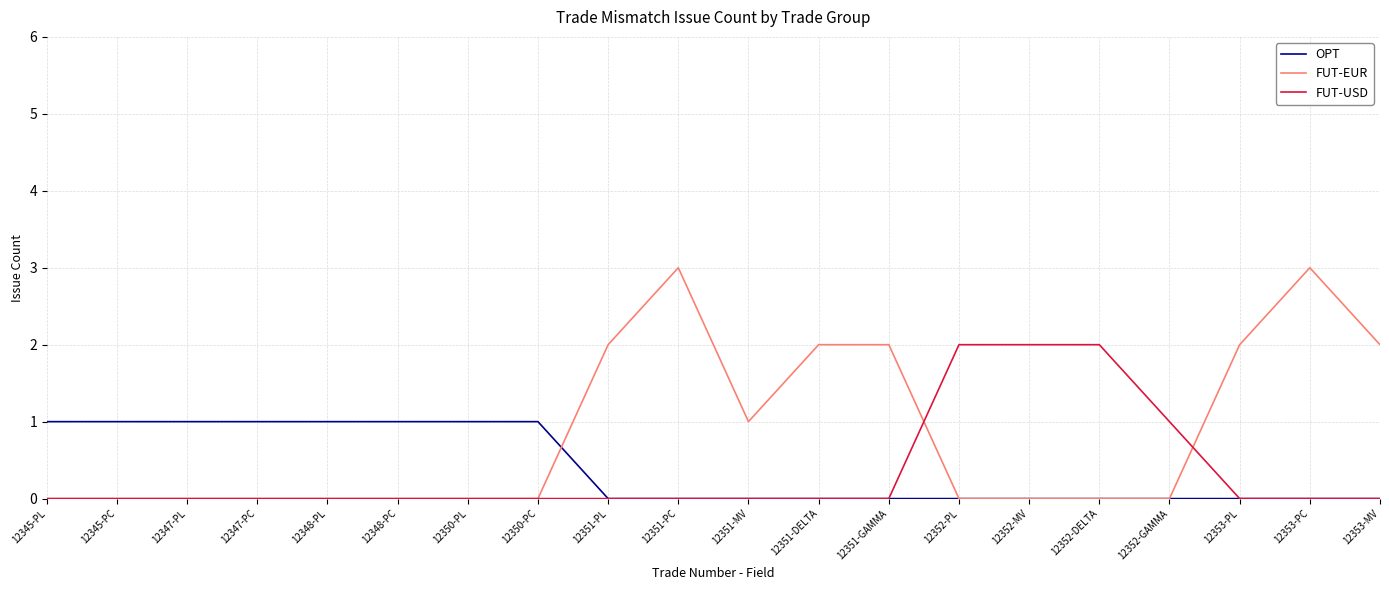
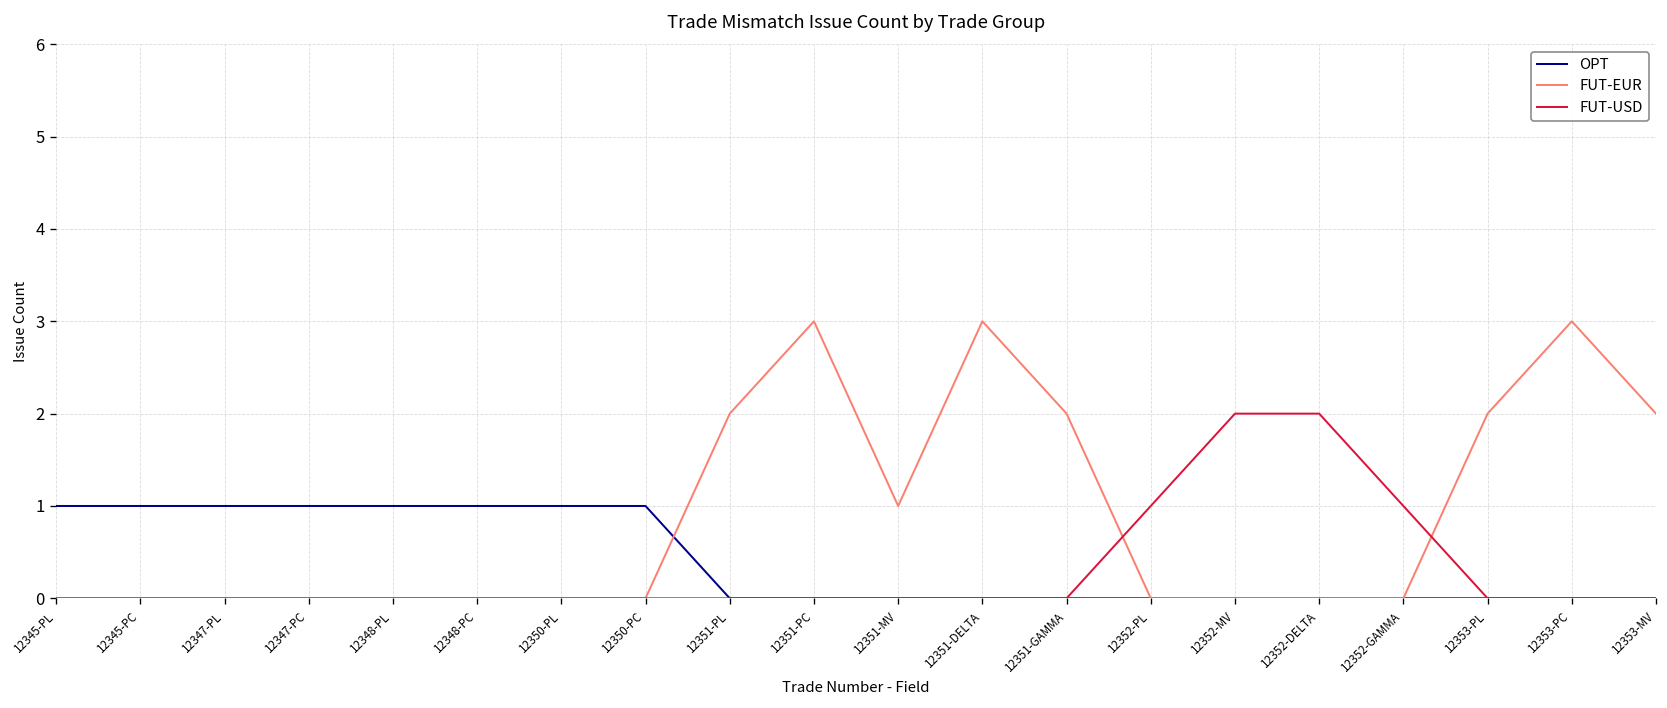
FUT-EUR, 12351-DELTA: 2 -> 3
FUT-USD, 12352-PL: 2 -> 1
